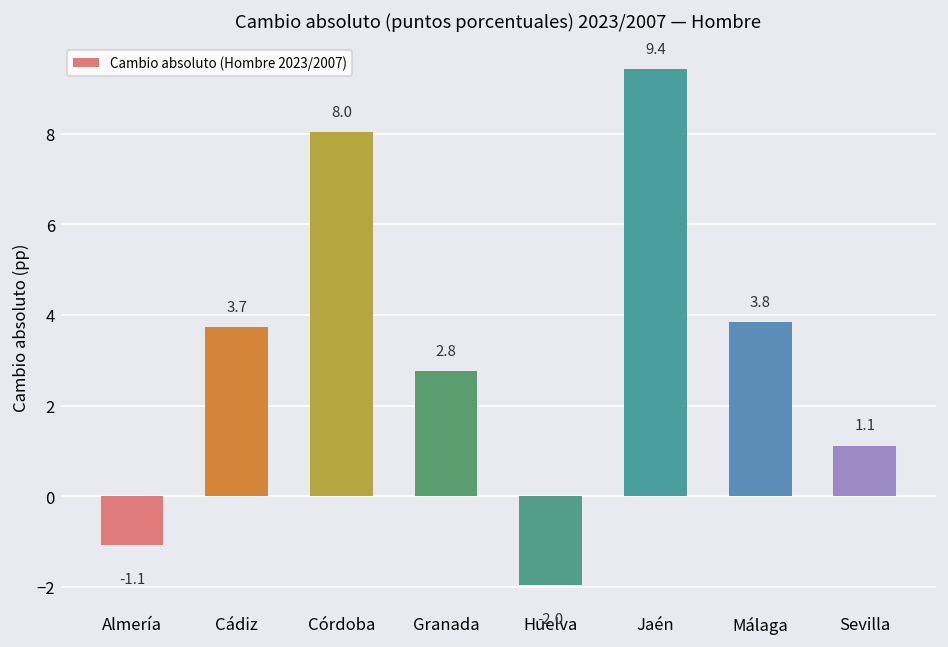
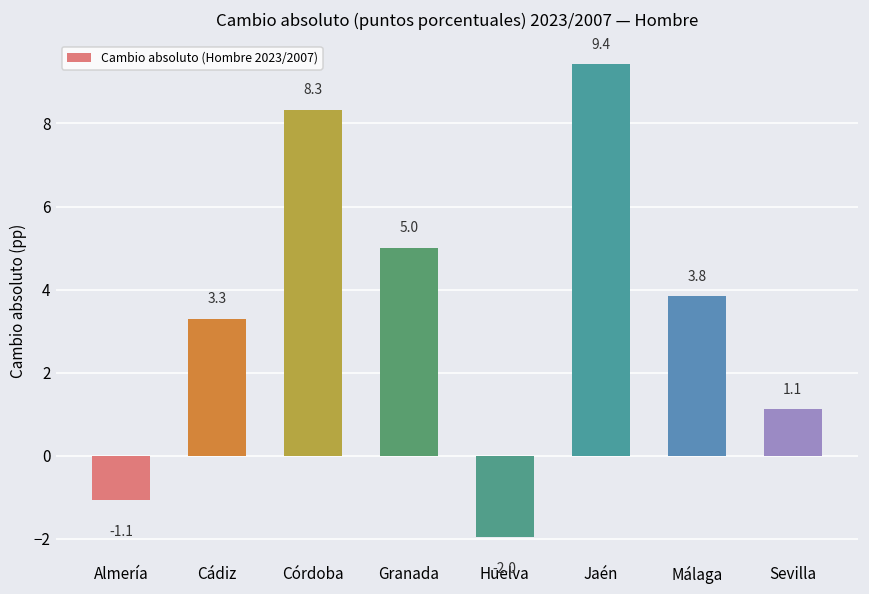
Cádiz: 3.7 -> 3.3
Córdoba: 8.0 -> 8.3
Granada: 2.8 -> 5.0
